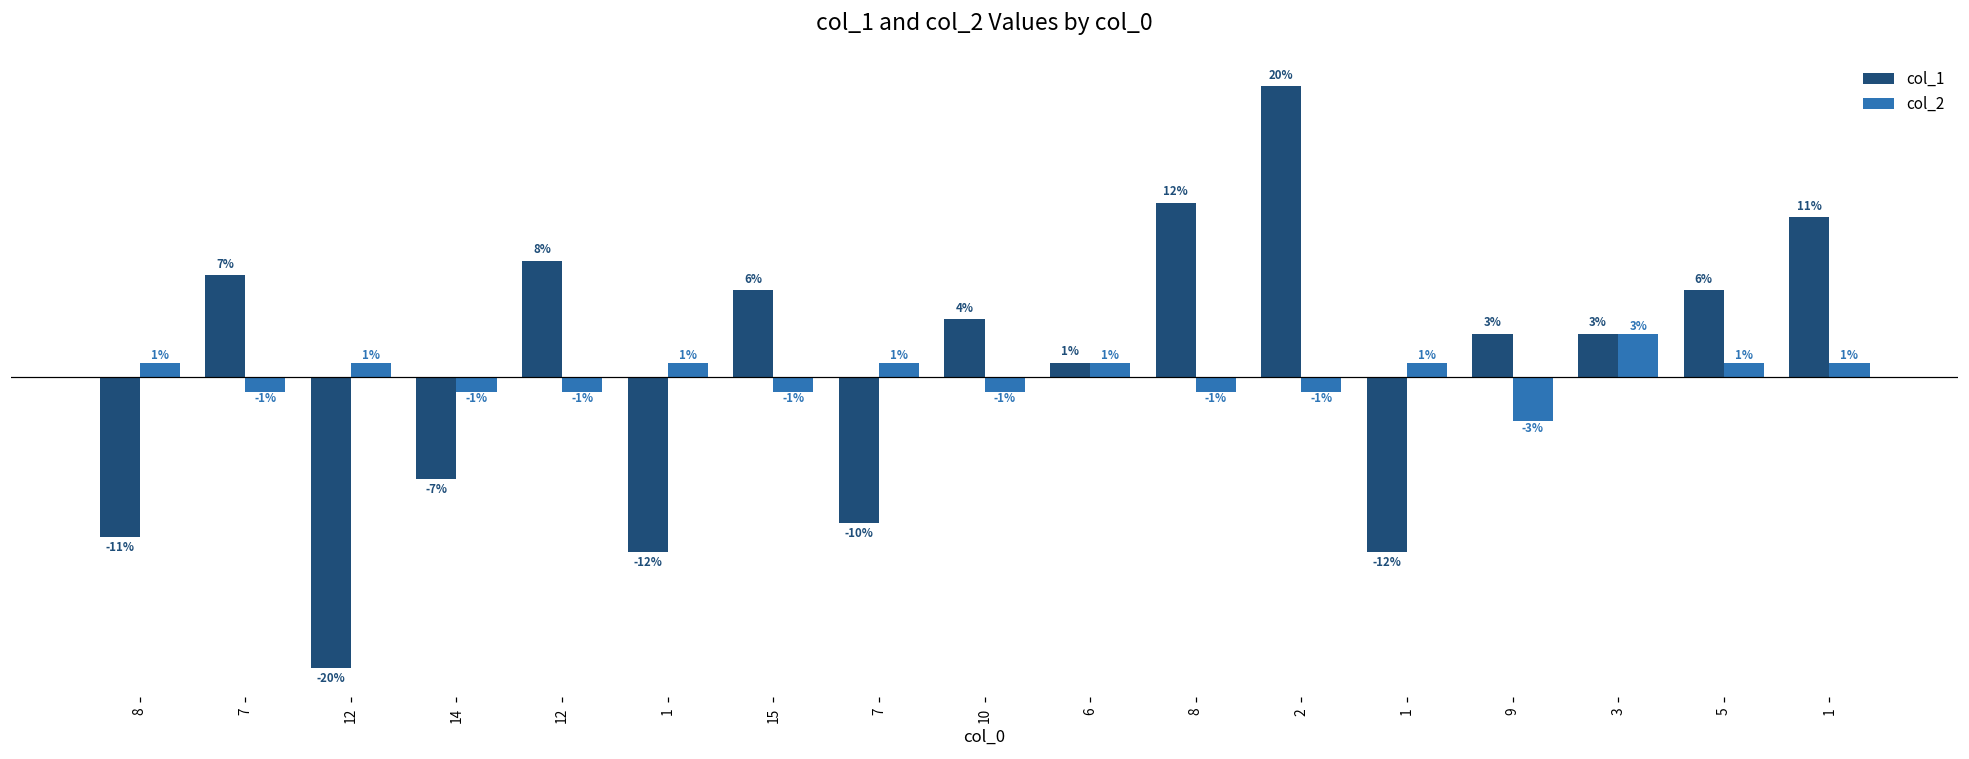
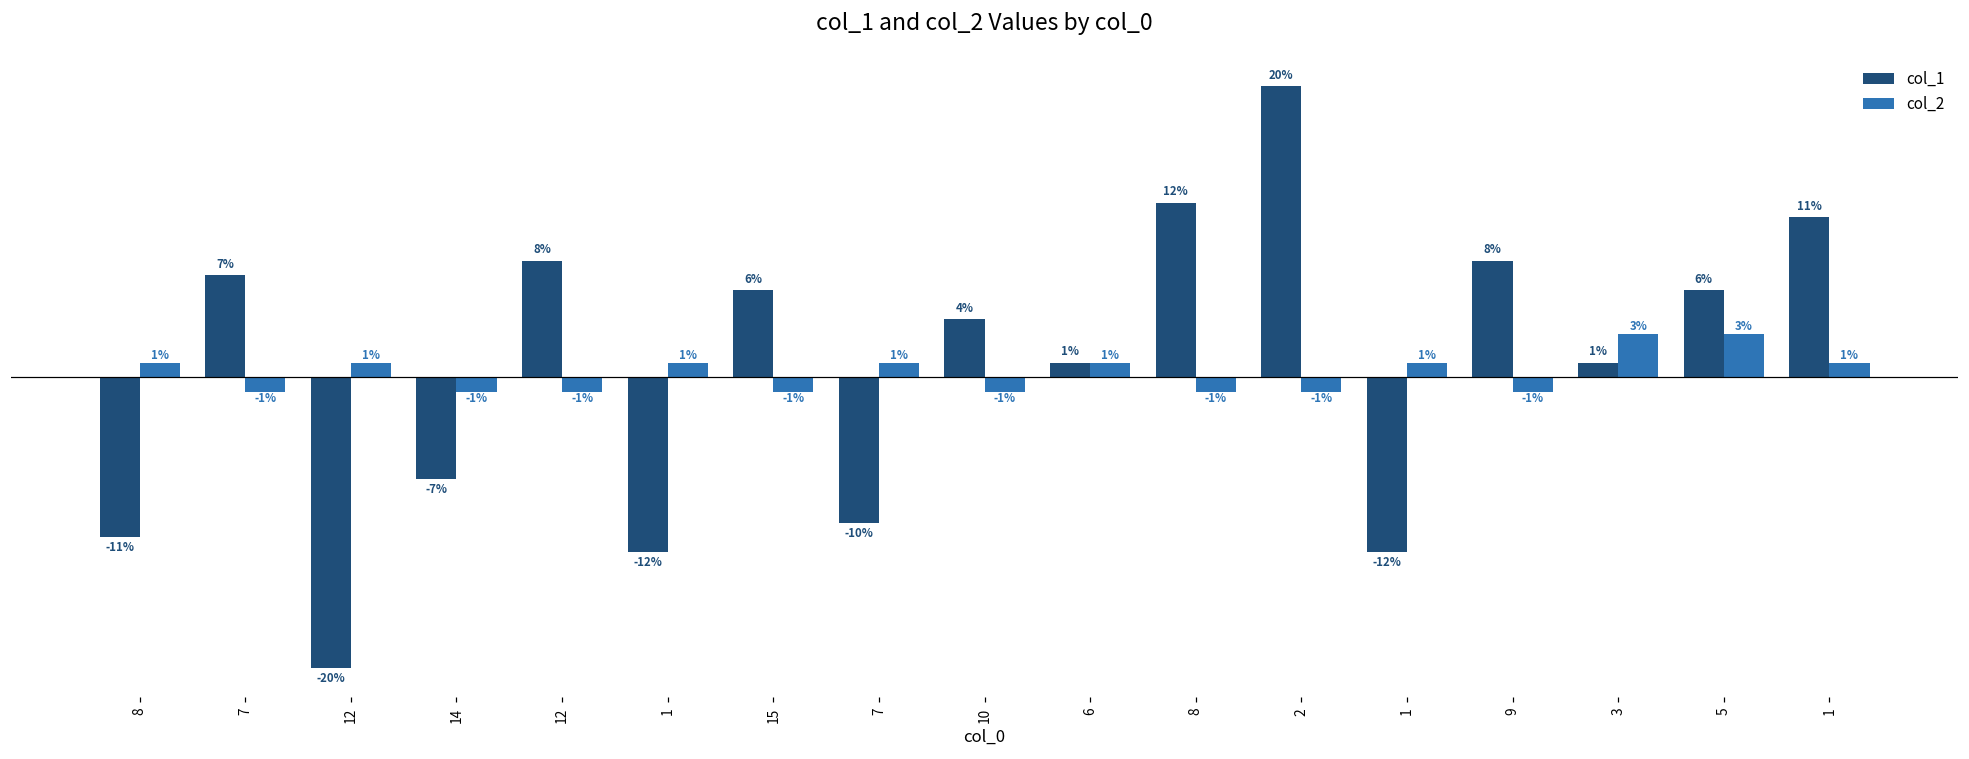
col_1, 9: 3% -> 8%
col_2, 9: -3% -> -1%
col_1, 3: 3% -> 1%
col_2, 5: 1% -> 3%
